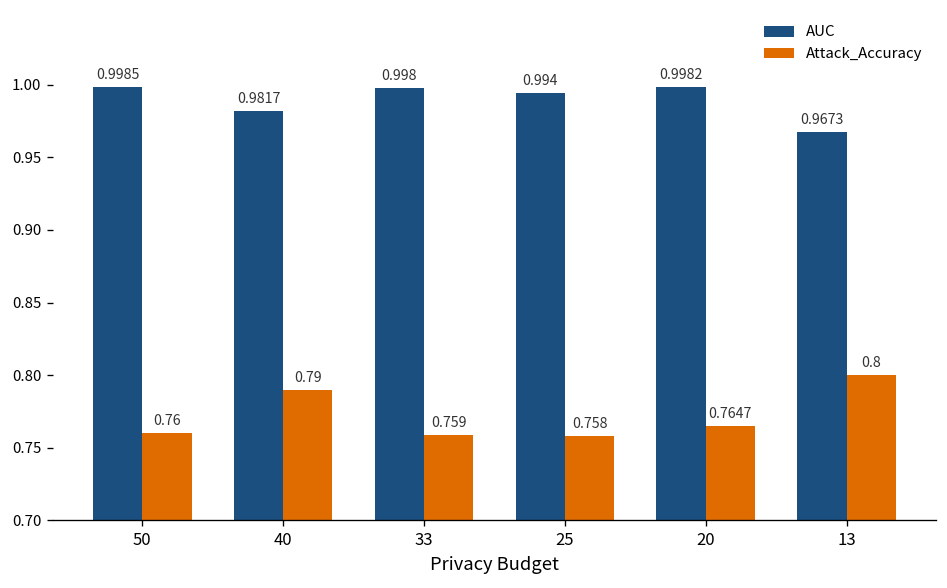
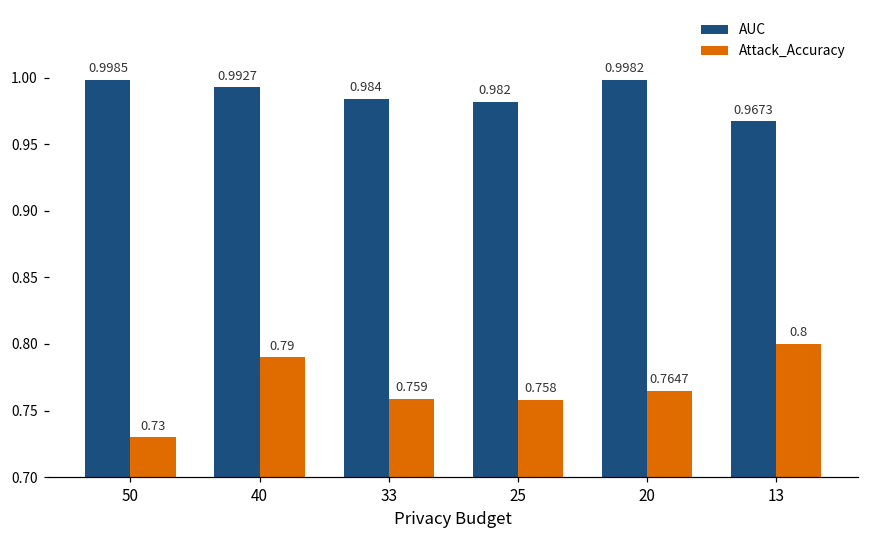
Attack_Accuracy, 50: 0.76 -> 0.73
AUC, 40: 0.9817 -> 0.9927
AUC, 33: 0.998 -> 0.984
AUC, 25: 0.994 -> 0.982
